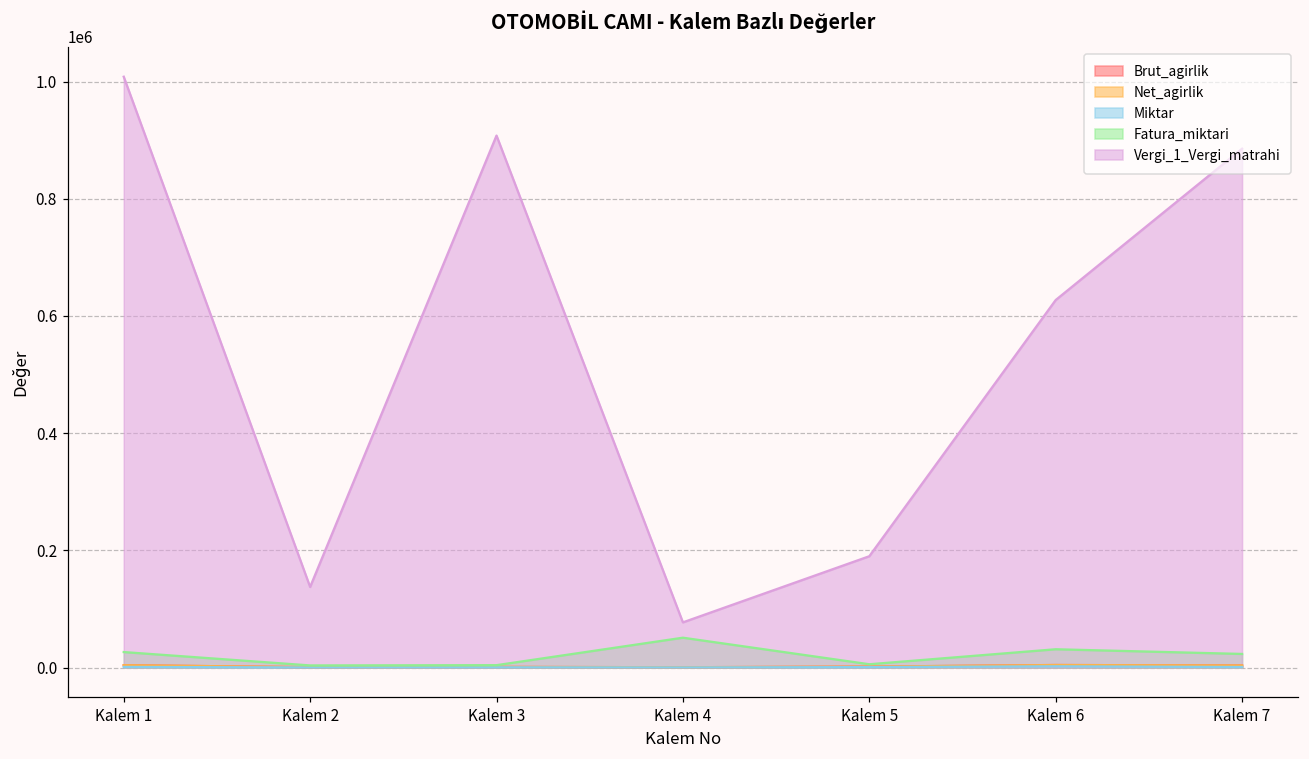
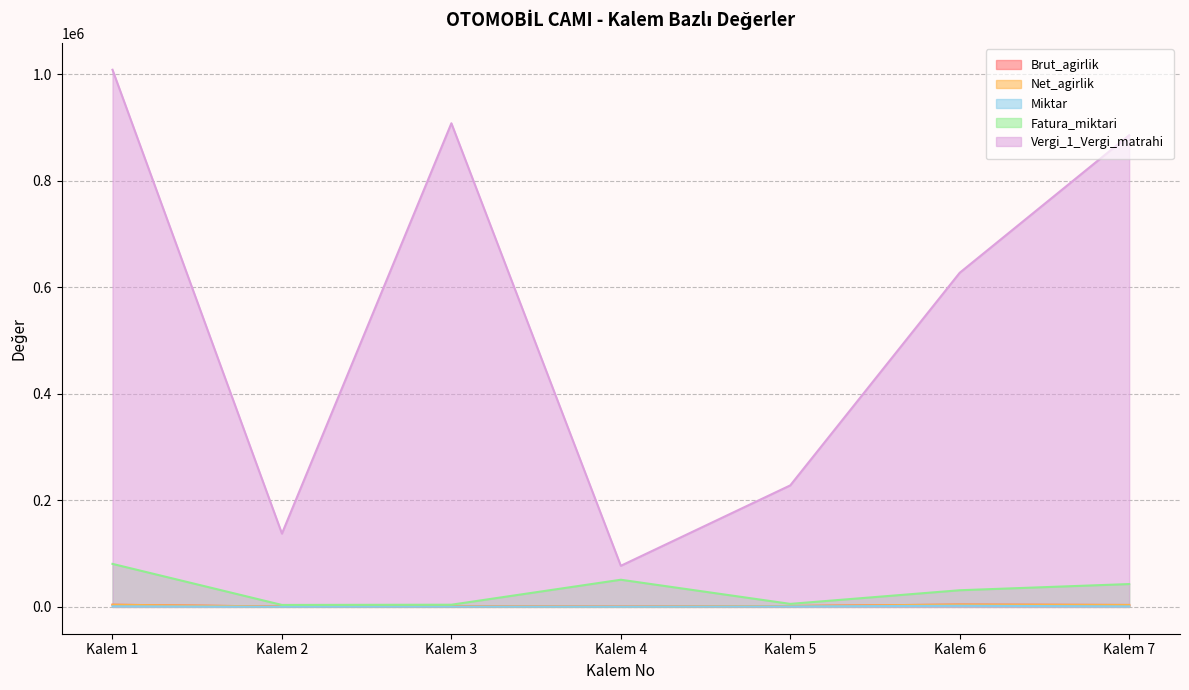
Fatura_miktari, Kalem 1: 30000 -> 80000
Vergi_1_Vergi_matrahi, Kalem 5: 190000 -> 230000
Fatura_miktari, Kalem 7: 20000 -> 40000
